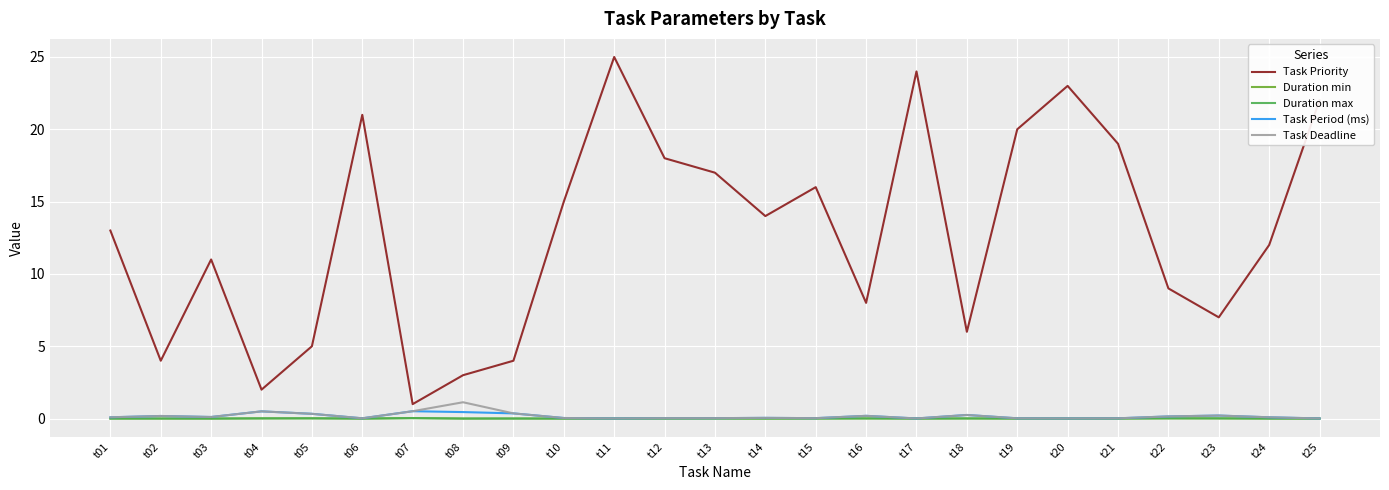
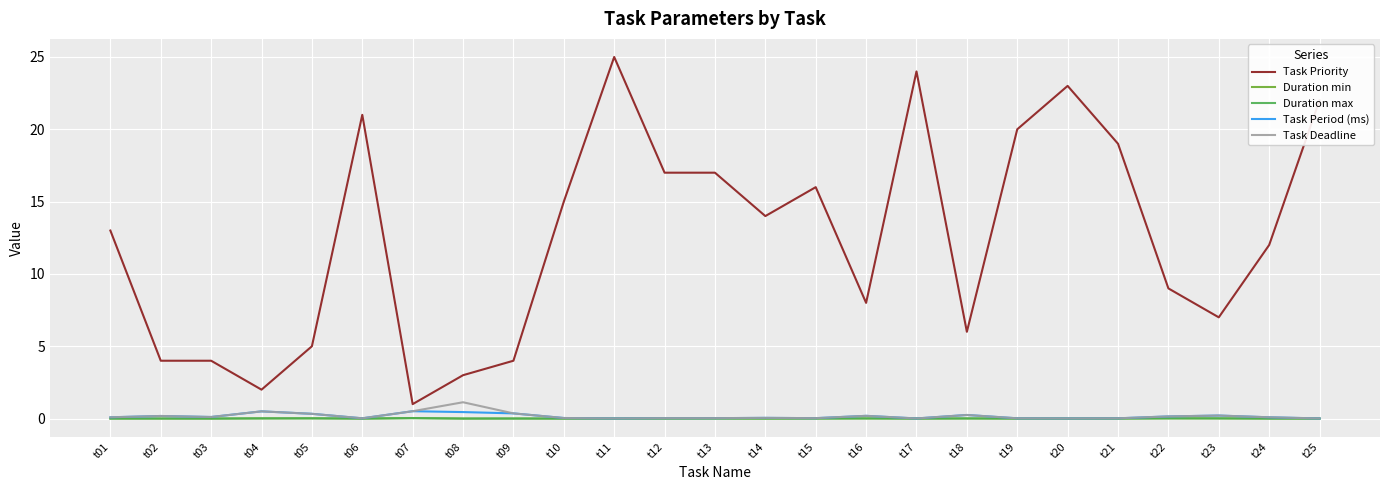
Task Priority, t03: 11 -> 4
Task Priority, t12: 18 -> 17
